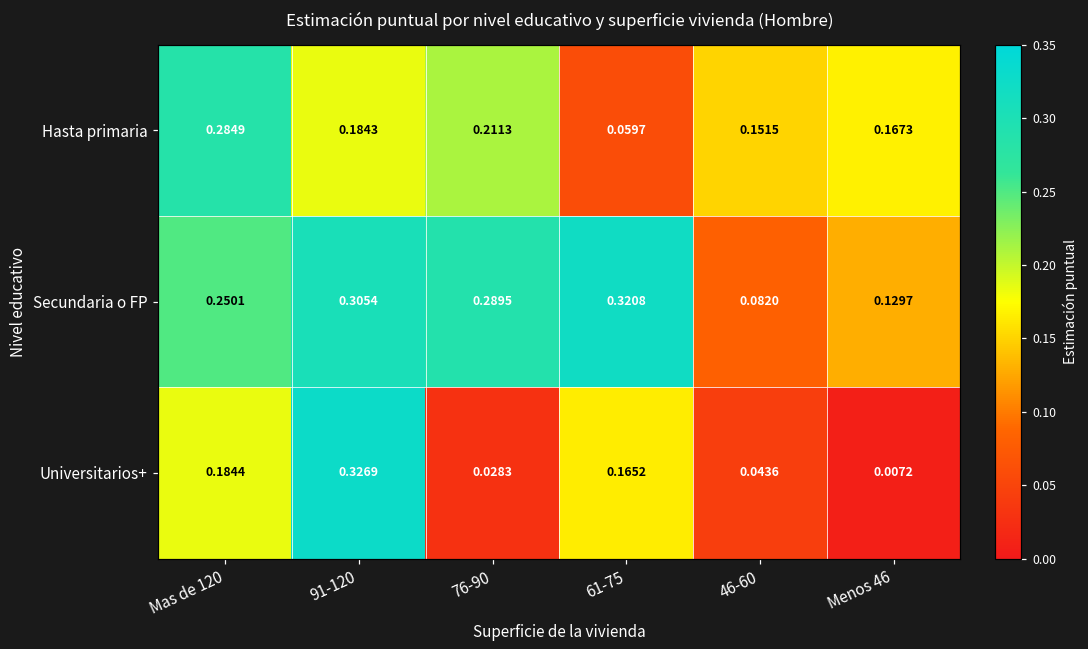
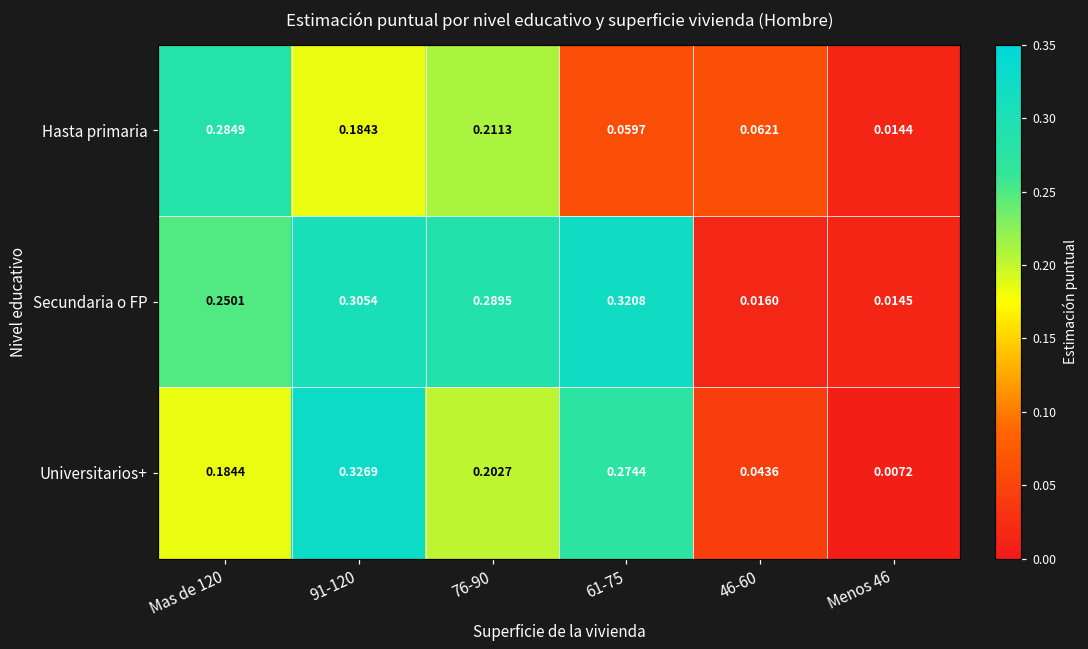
Hasta primaria, 46-60: 0.1515 -> 0.0621
Hasta primaria, Menos 46: 0.1673 -> 0.0144
Secundaria o FP, 46-60: 0.0820 -> 0.0160
Secundaria o FP, Menos 46: 0.1297 -> 0.0145
Universitarios+, 76-90: 0.0283 -> 0.2027
Universitarios+, 61-75: 0.1652 -> 0.2744
